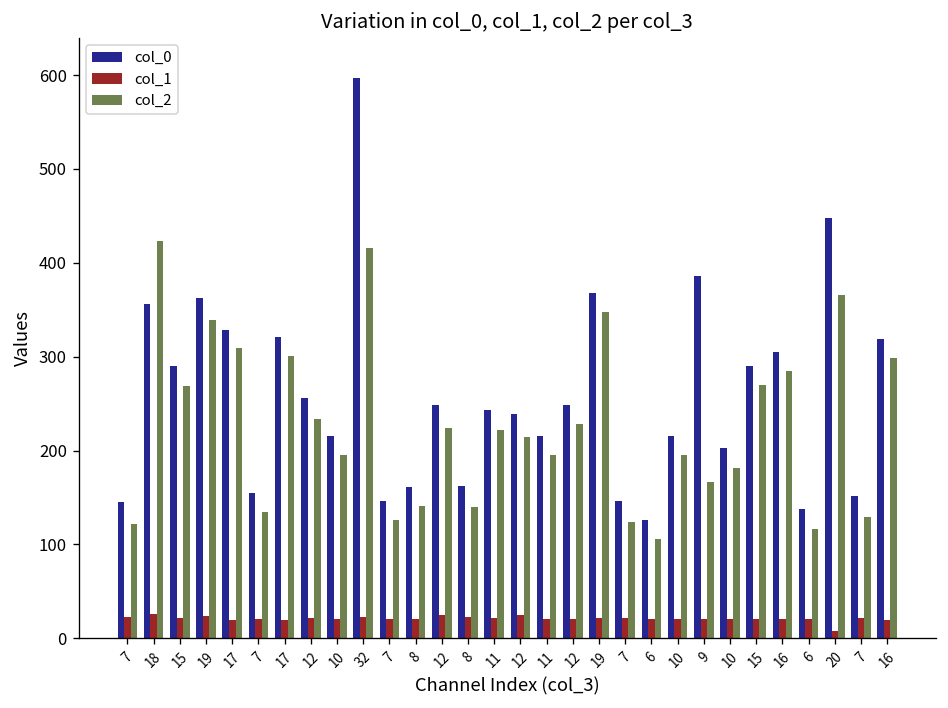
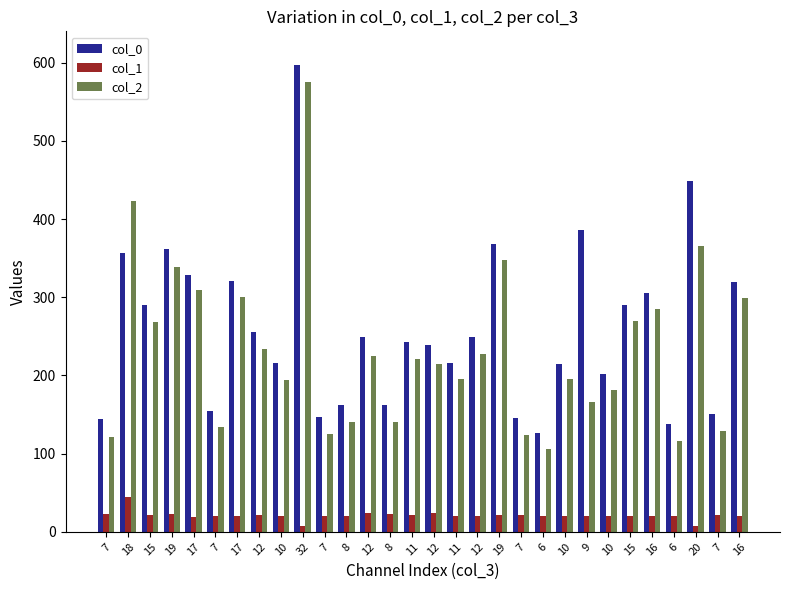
col_1, 18: 30 -> 40
col_1, 32: 20 -> 10
col_2, 32: 420 -> 570
